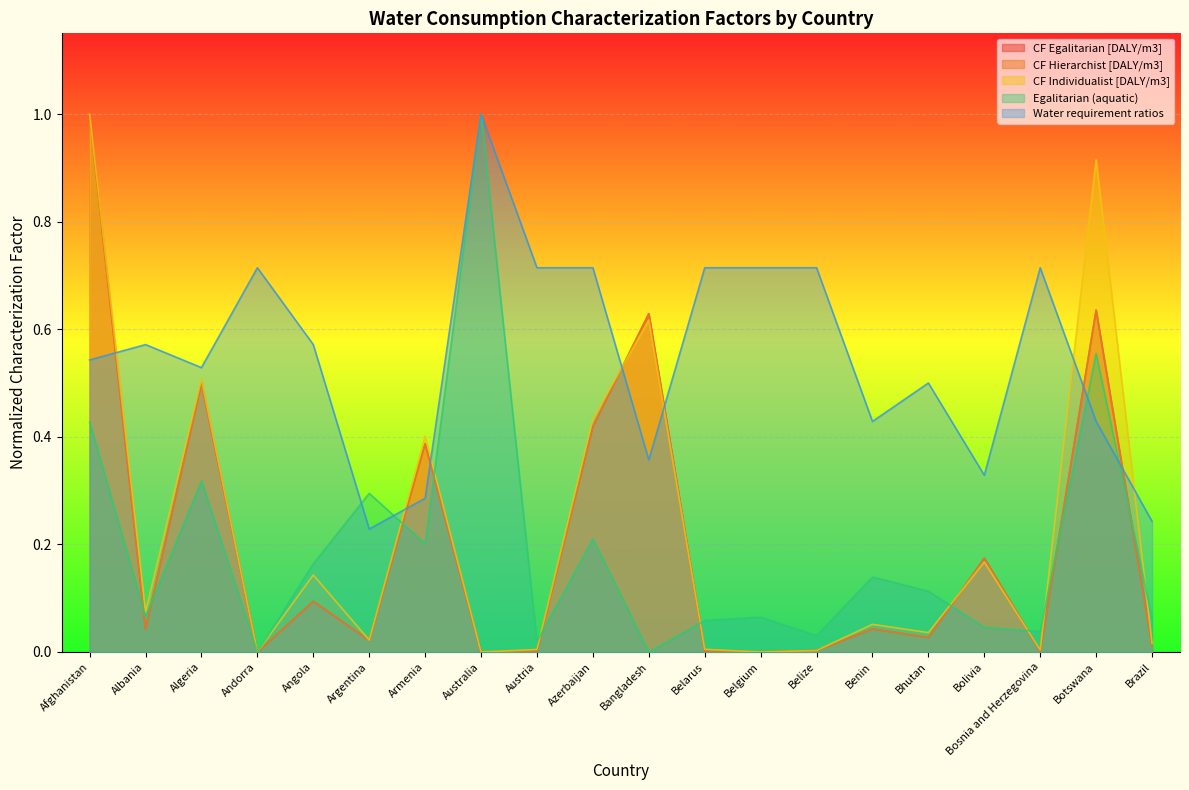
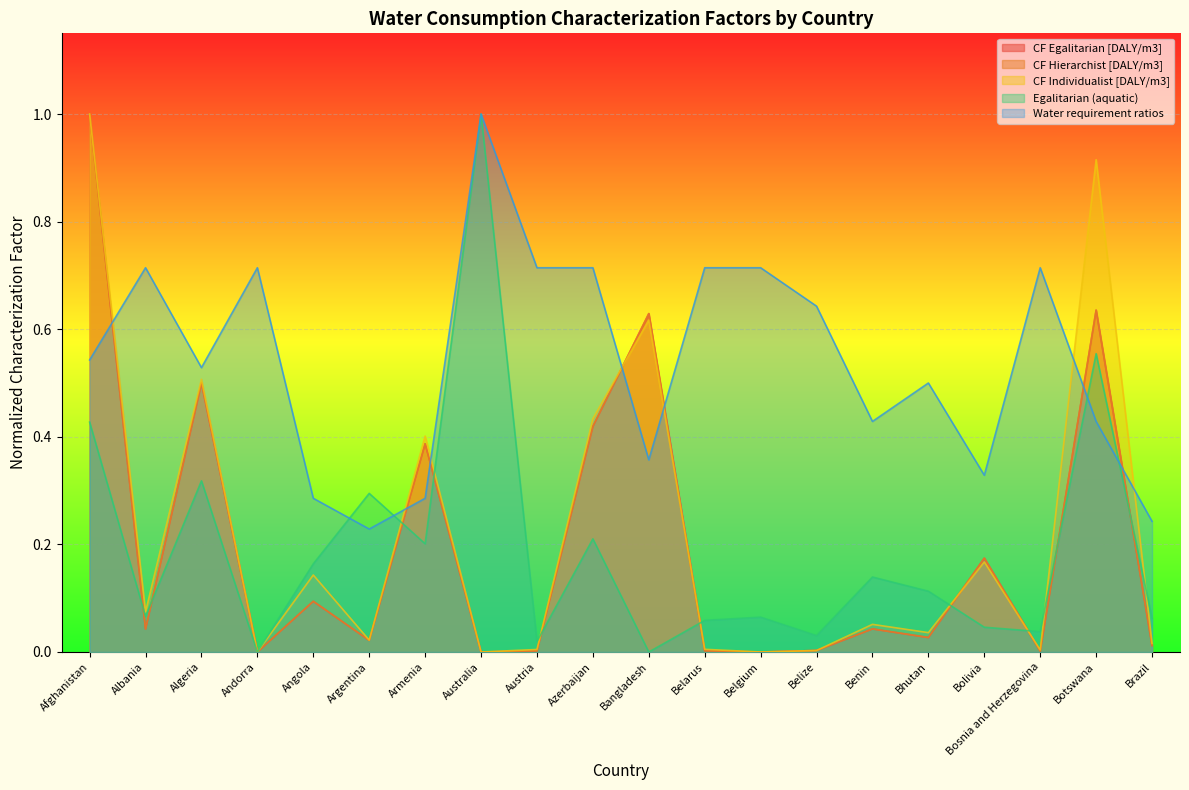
Water requirement ratios, Albania: 0.57 -> 0.71
Water requirement ratios, Angola: 0.57 -> 0.29
Water requirement ratios, Belize: 0.71 -> 0.64
